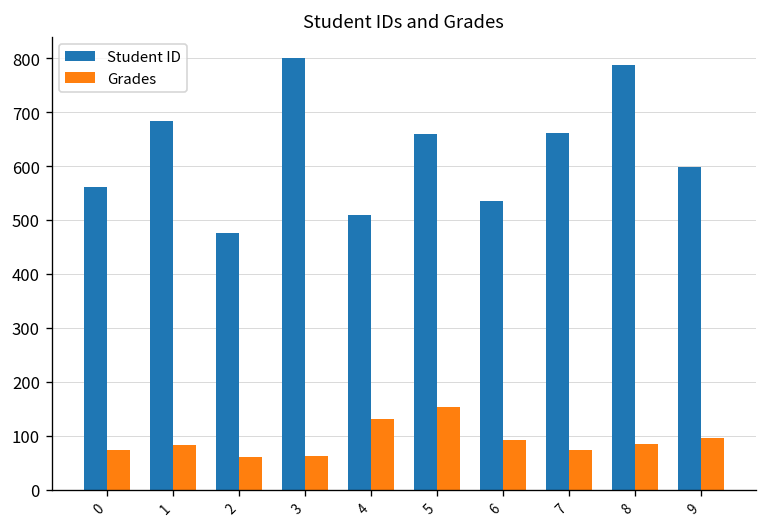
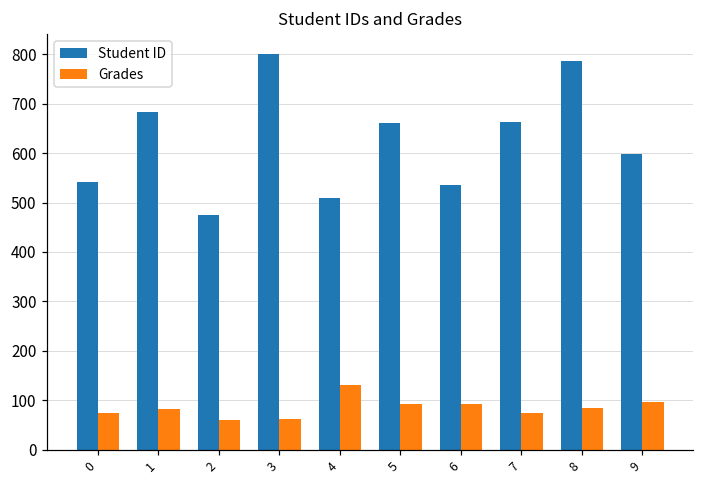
Student ID, 0: 560 -> 540
Grades, 5: 150 -> 90
